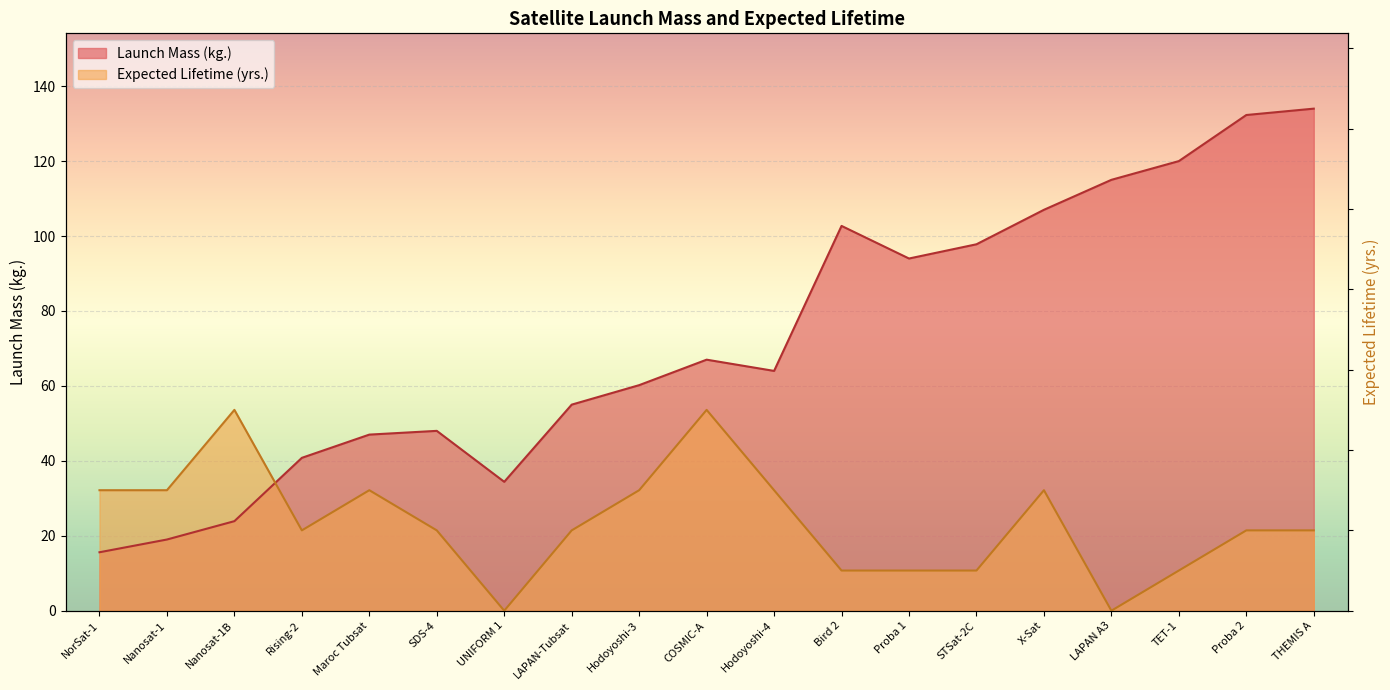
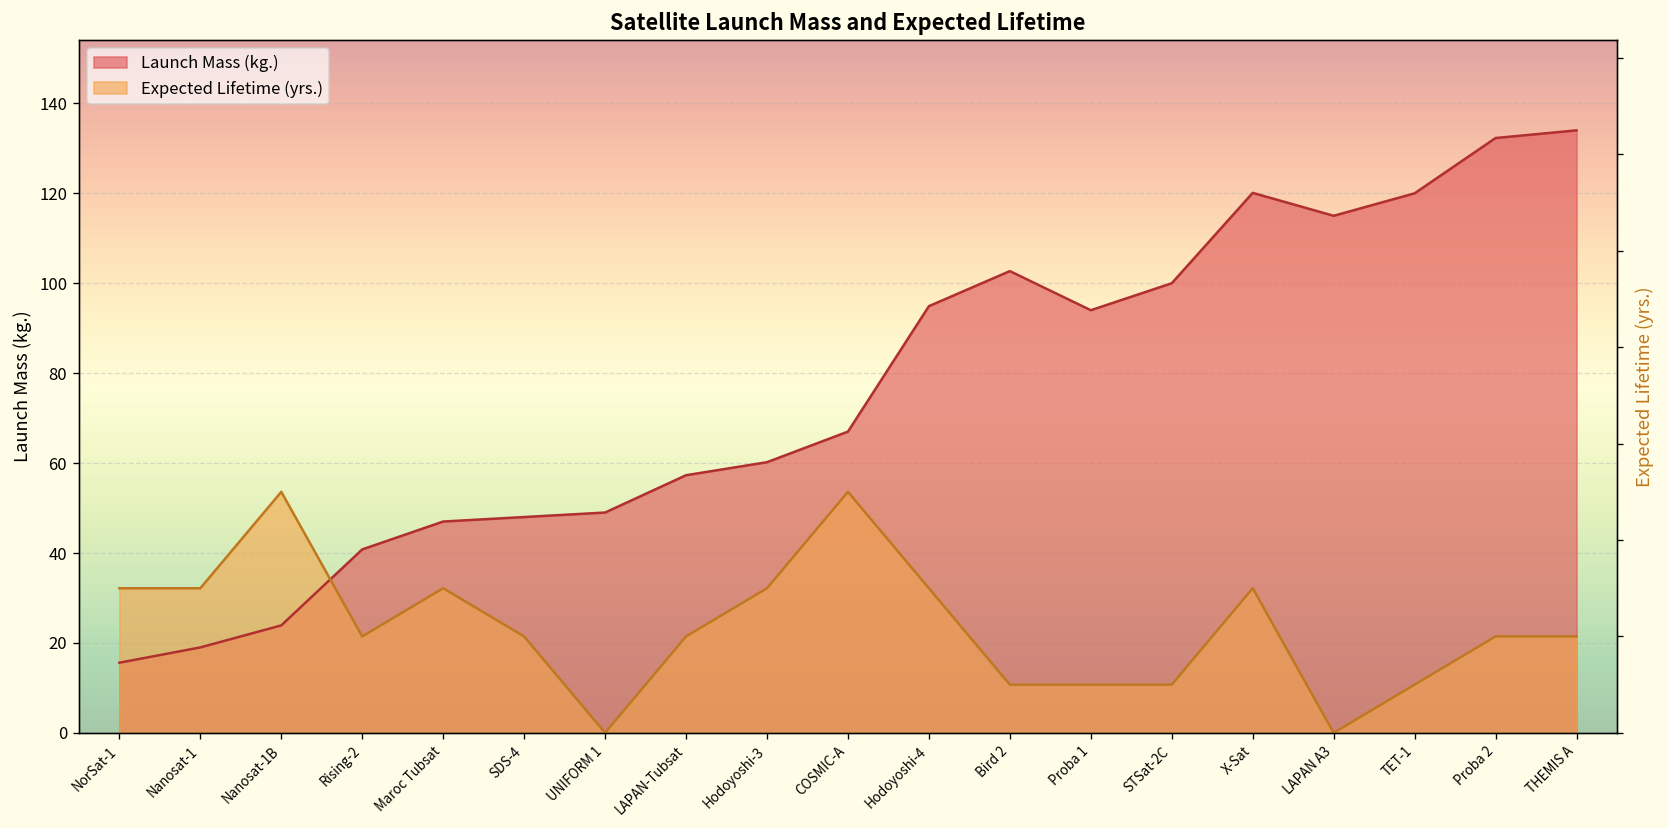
Launch Mass (kg.), UNIFORM 1: 34 -> 49
Launch Mass (kg.), LAPAN-Tubsat: 55 -> 57
Launch Mass (kg.), Hodoyoshi-4: 64 -> 95
Launch Mass (kg.), STSat-2C: 98 -> 100
Launch Mass (kg.), X-Sat: 107 -> 120
